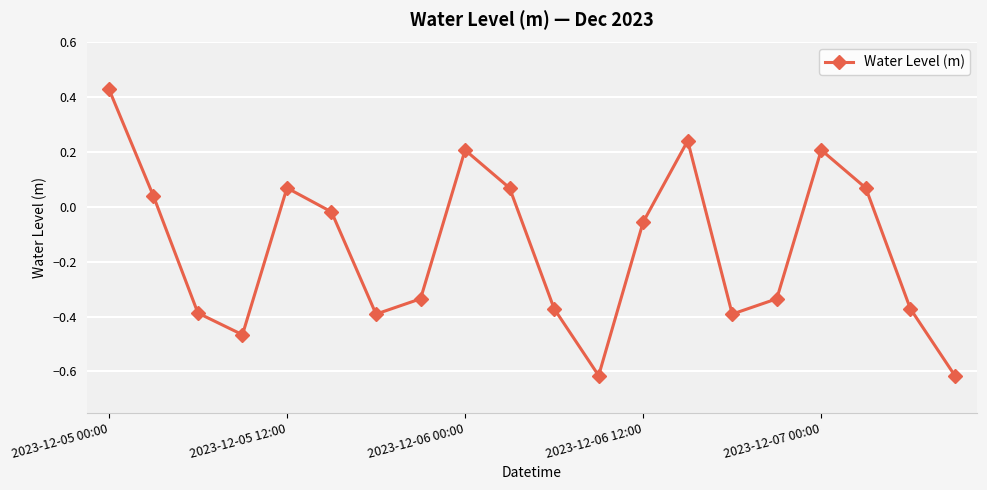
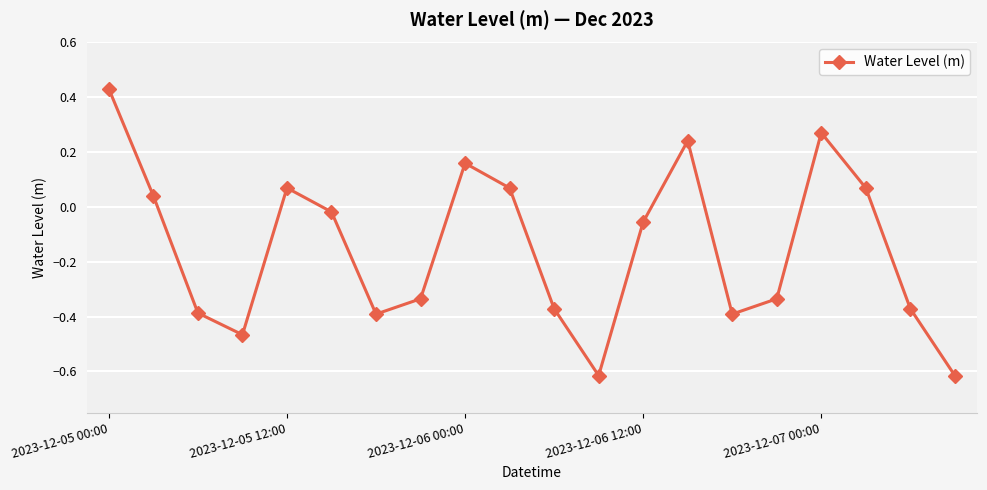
2023-12-06 00:00: 0.21 -> 0.16
2023-12-07 00:00: 0.21 -> 0.27
